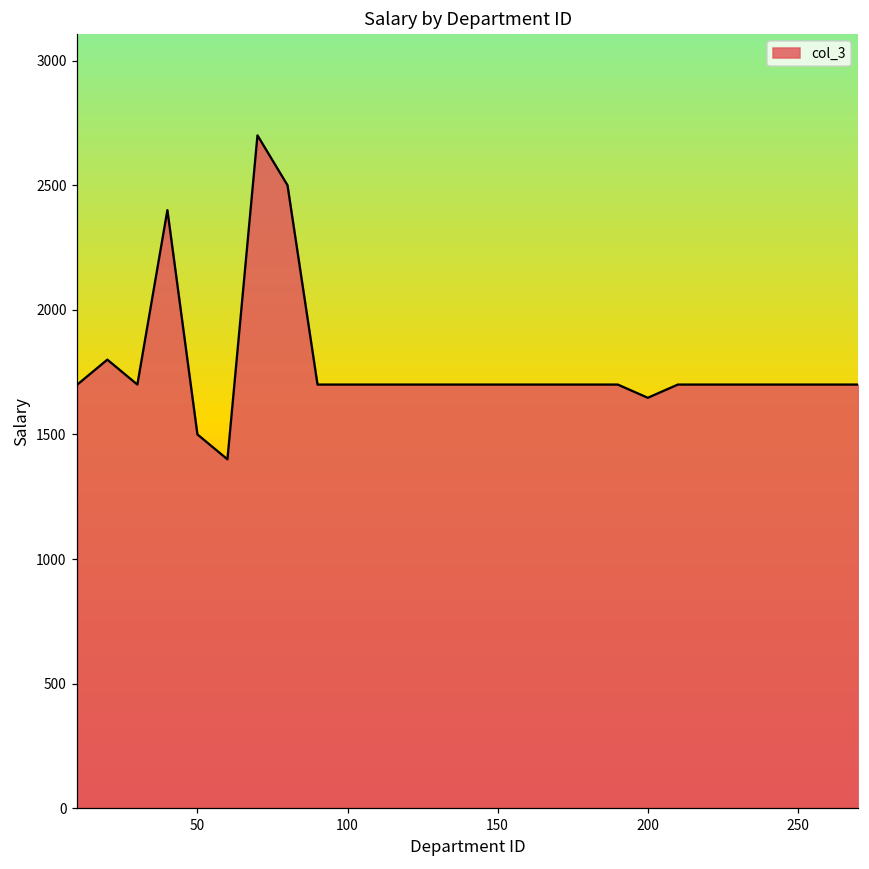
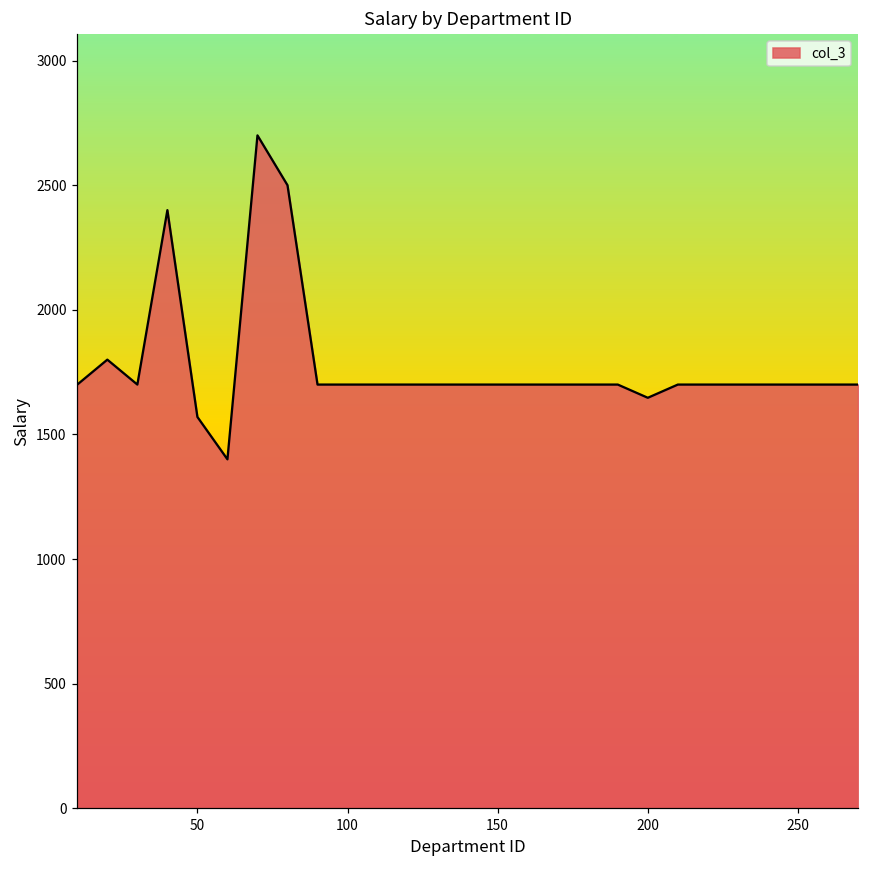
50: 1500 -> 1570
